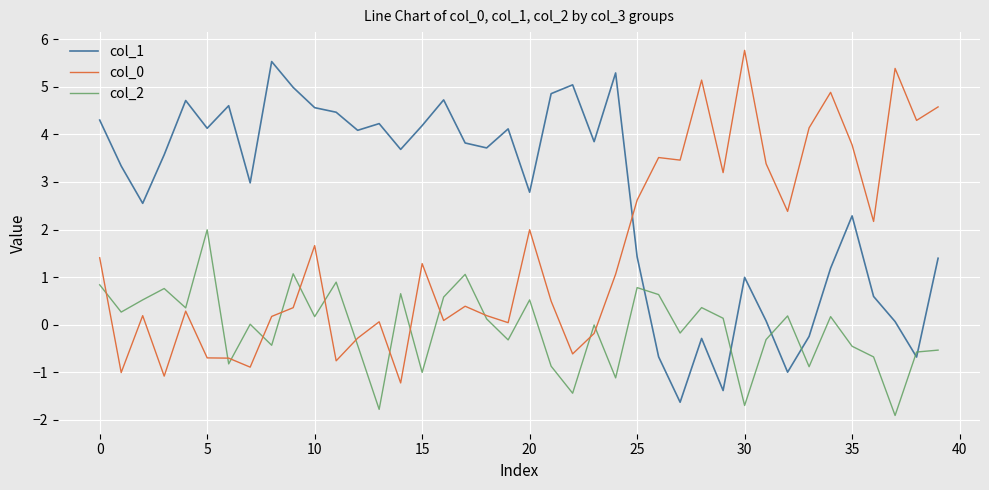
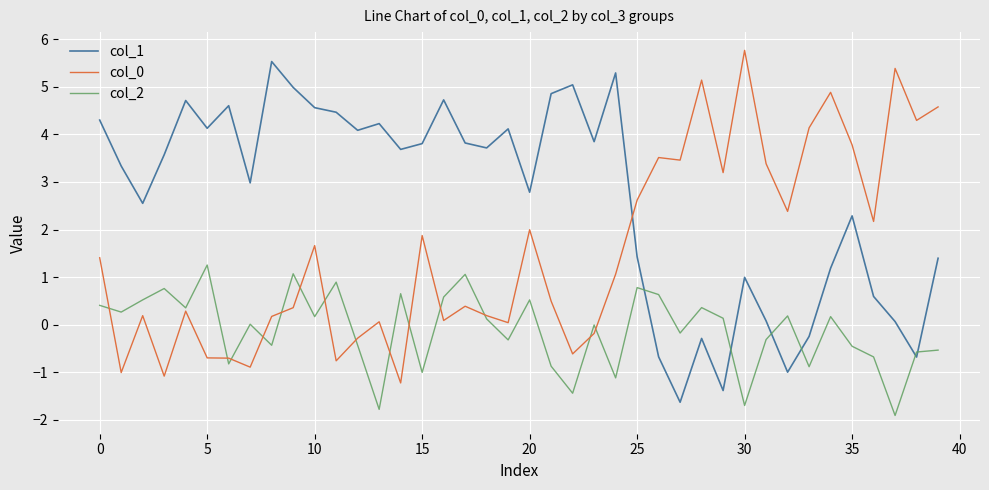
col_2, 0: 0.8 -> 0.4
col_2, 5: 2.0 -> 1.3
col_1, 15: 4.2 -> 3.8
col_0, 15: 1.3 -> 1.9
